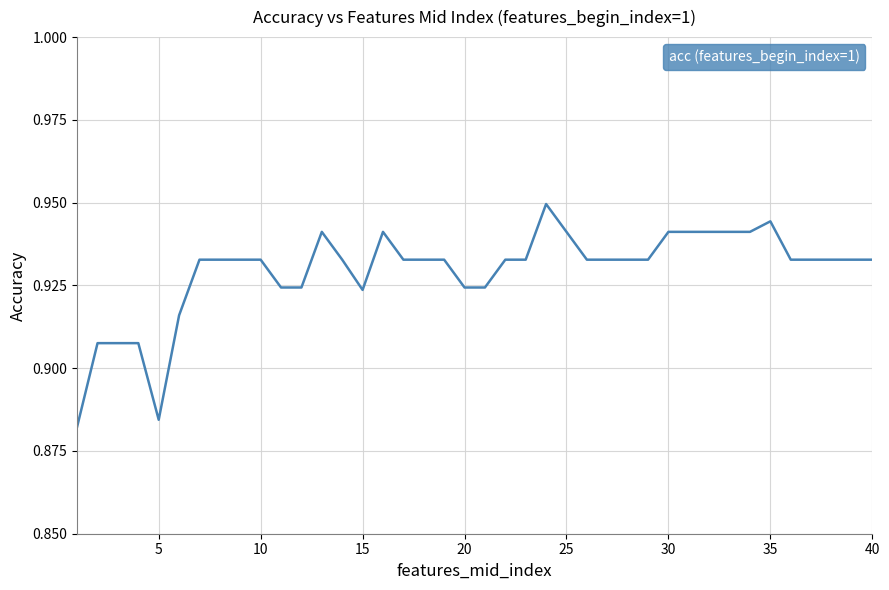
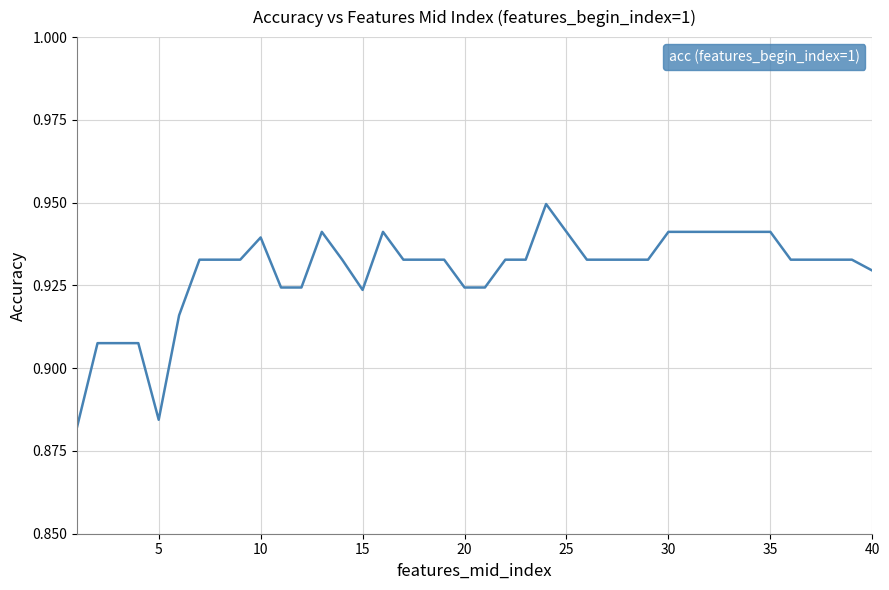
10: 0.933 -> 0.939
35: 0.944 -> 0.941
40: 0.933 -> 0.929
